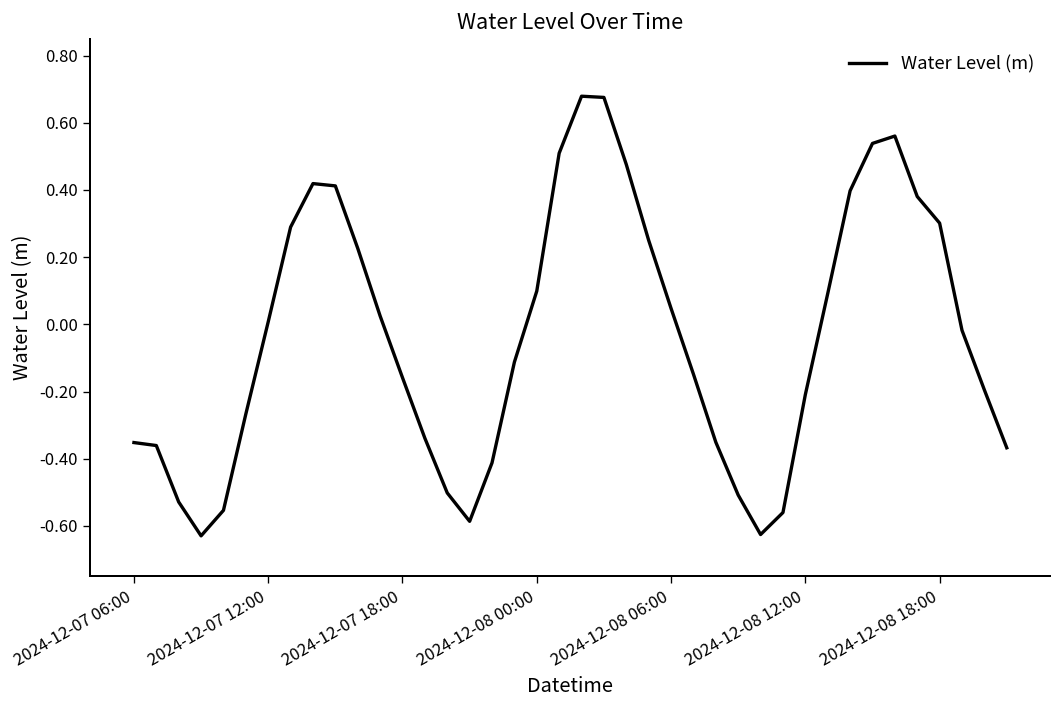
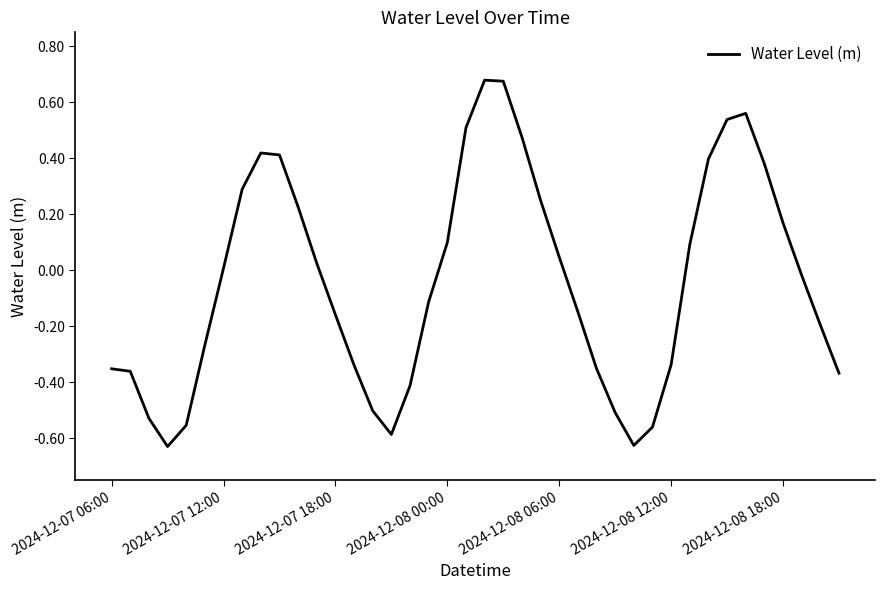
2024-12-08 12:00: -0.21 -> -0.34
2024-12-08 18:00: 0.30 -> 0.17
